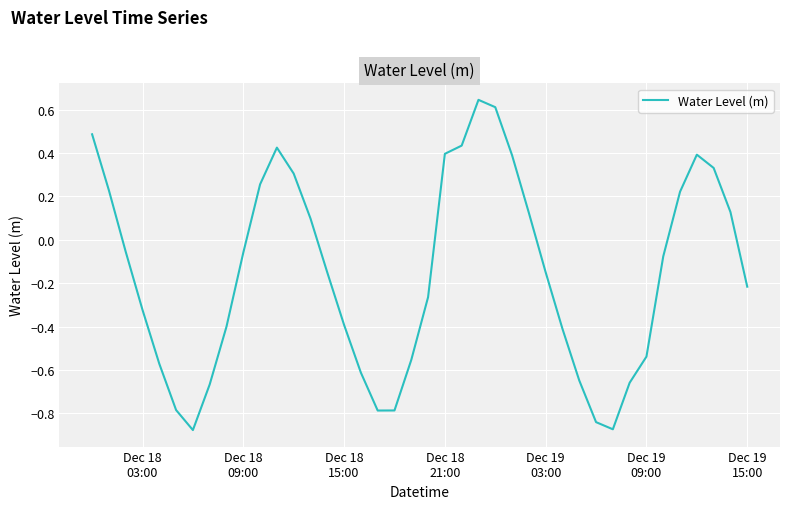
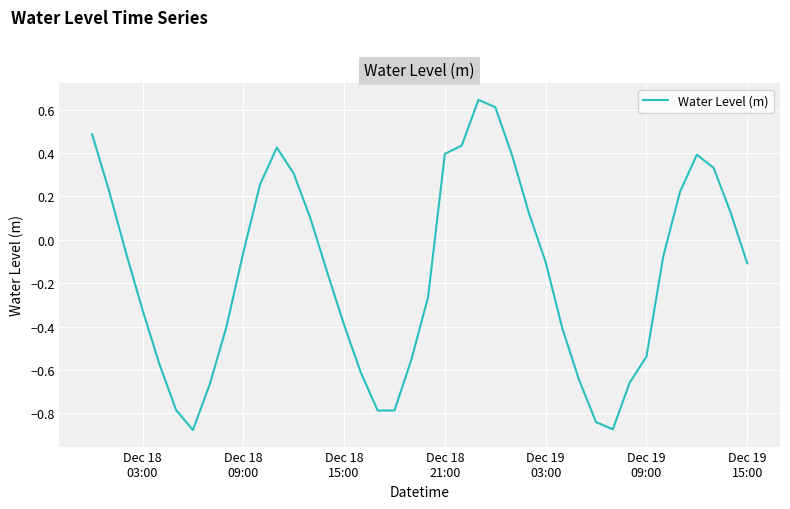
Dec 19 03:00: -0.15 -> -0.10
Dec 19 15:00: -0.22 -> -0.11
